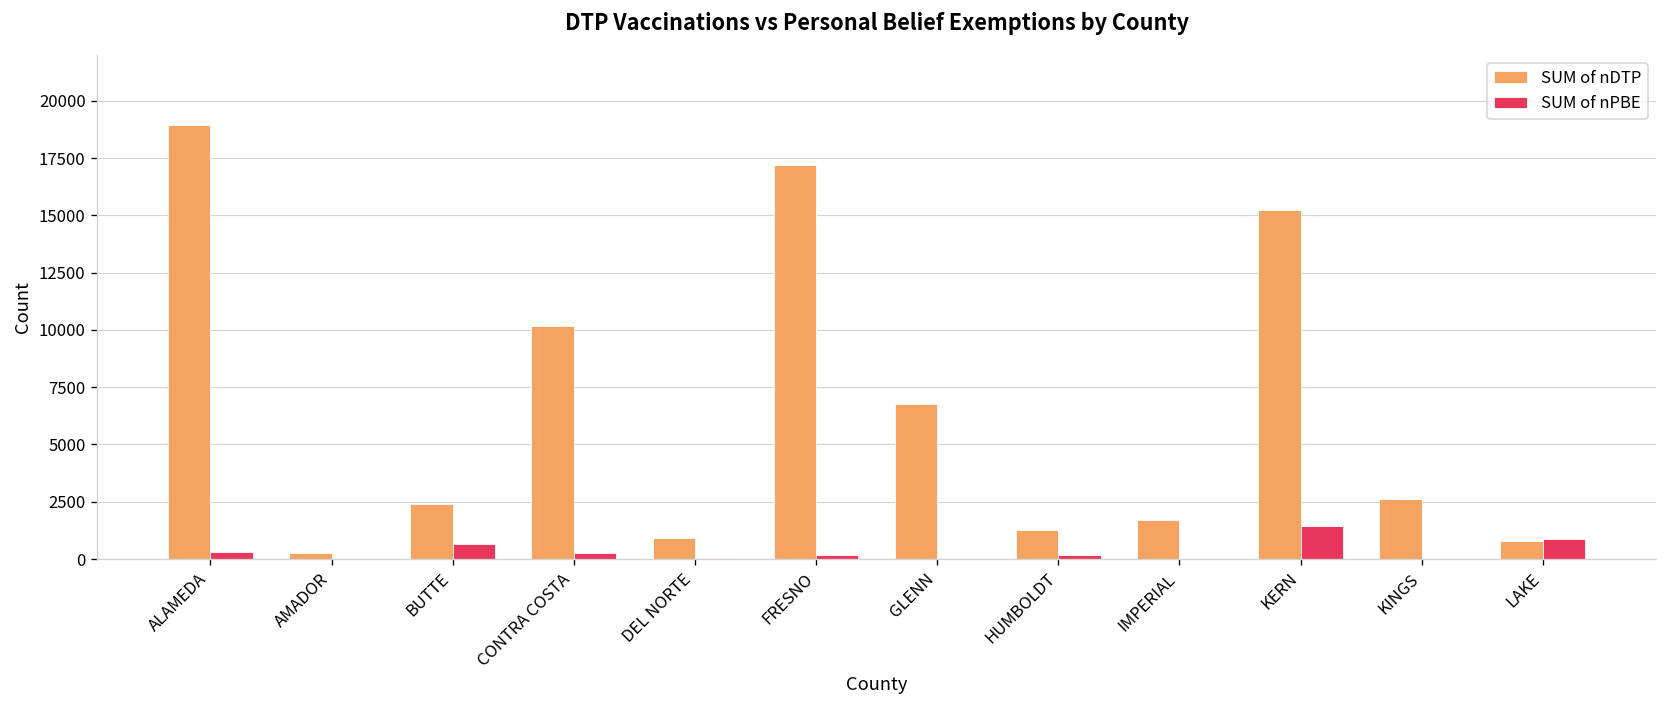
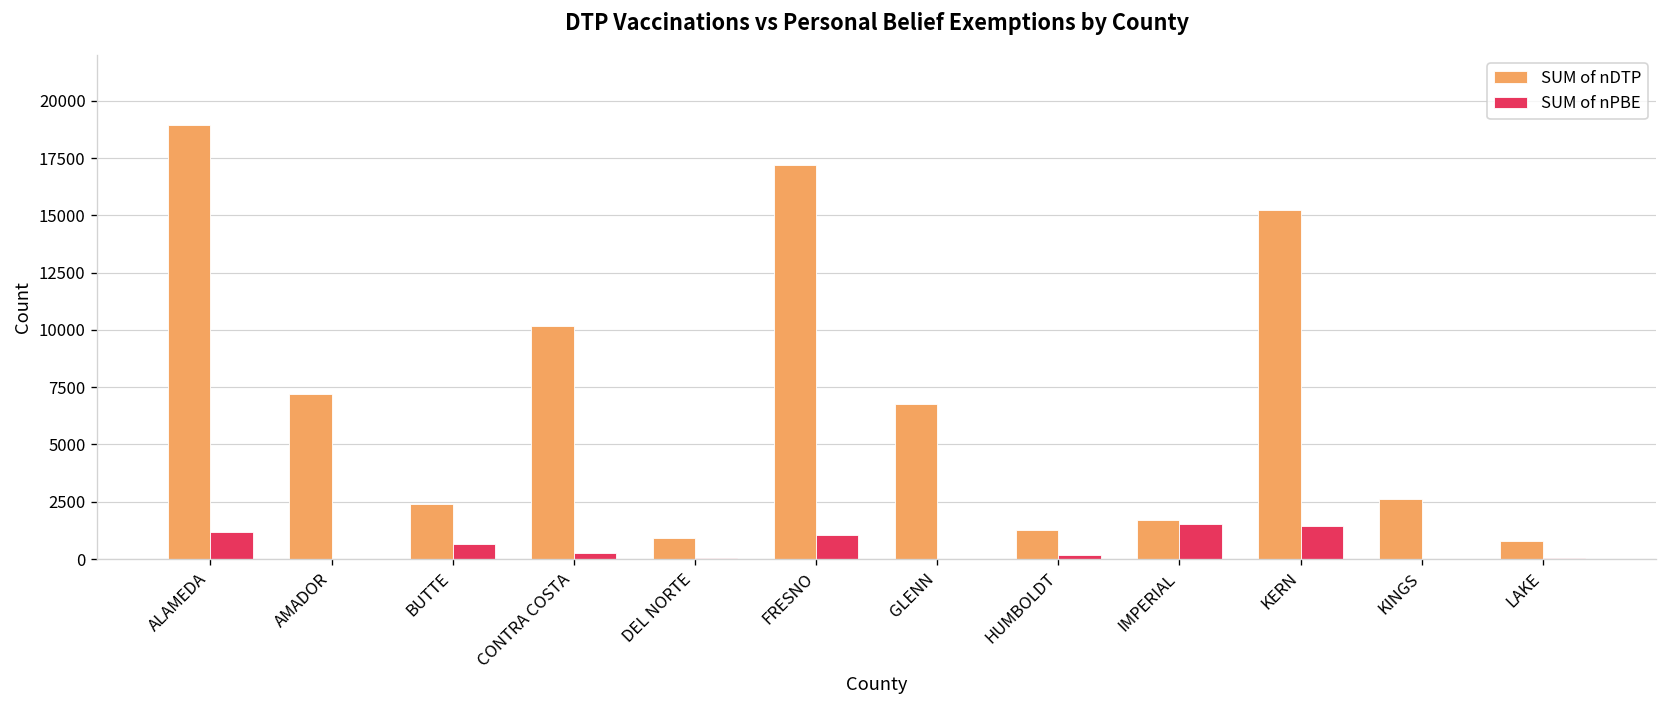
SUM of nPBE, ALAMEDA: 300 -> 1200
SUM of nDTP, AMADOR: 300 -> 7200
SUM of nPBE, FRESNO: 200 -> 1100
SUM of nPBE, IMPERIAL: 0 -> 1500
SUM of nPBE, LAKE: 900 -> 0
